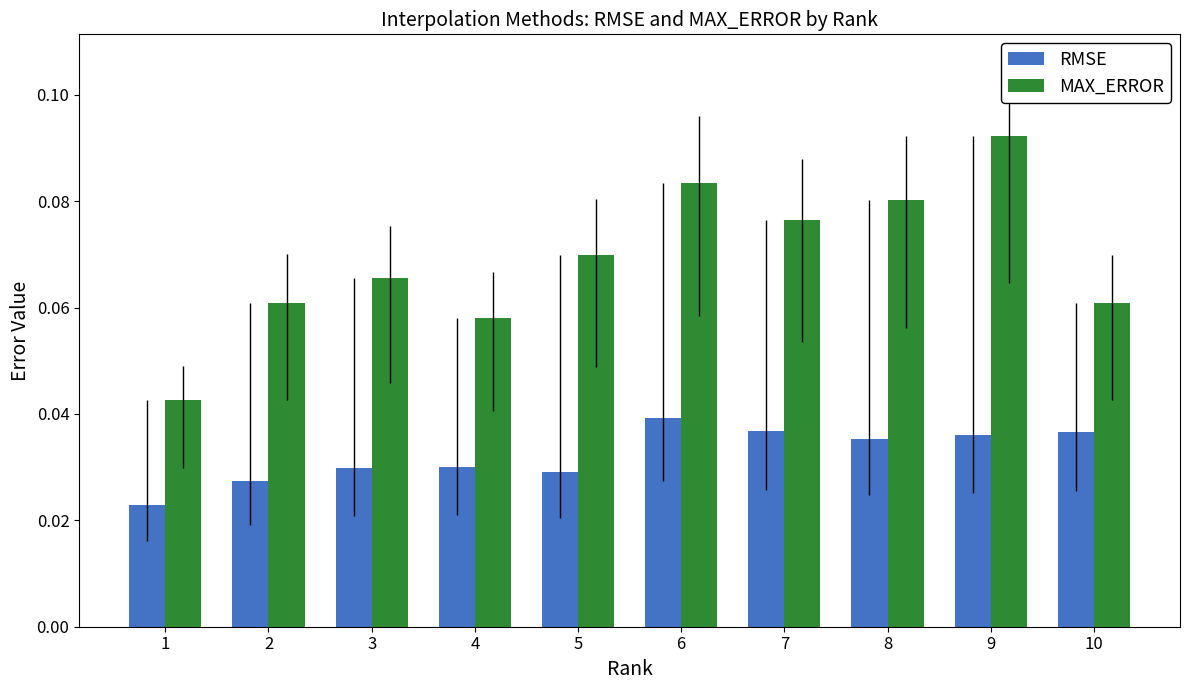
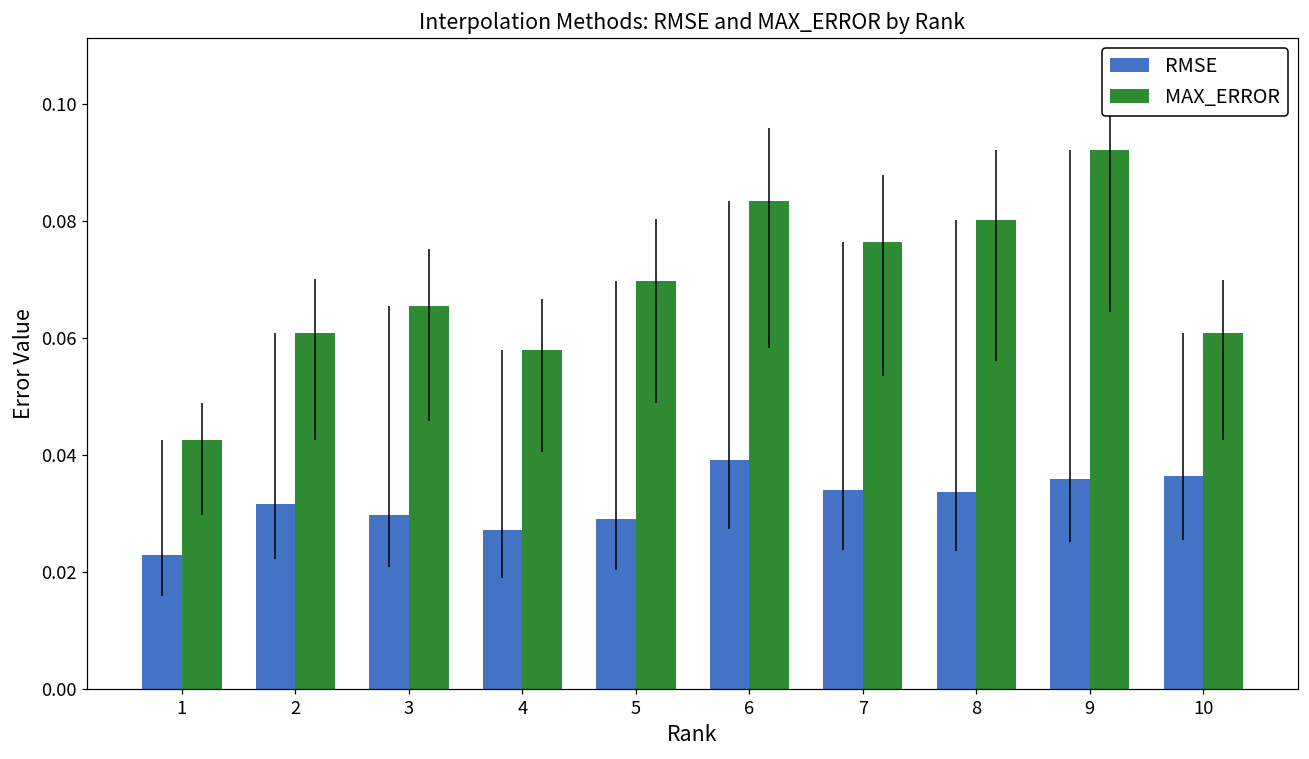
RMSE, 2: 0.027 -> 0.032
RMSE, 4: 0.030 -> 0.027
RMSE, 7: 0.037 -> 0.034
RMSE, 8: 0.035 -> 0.034
